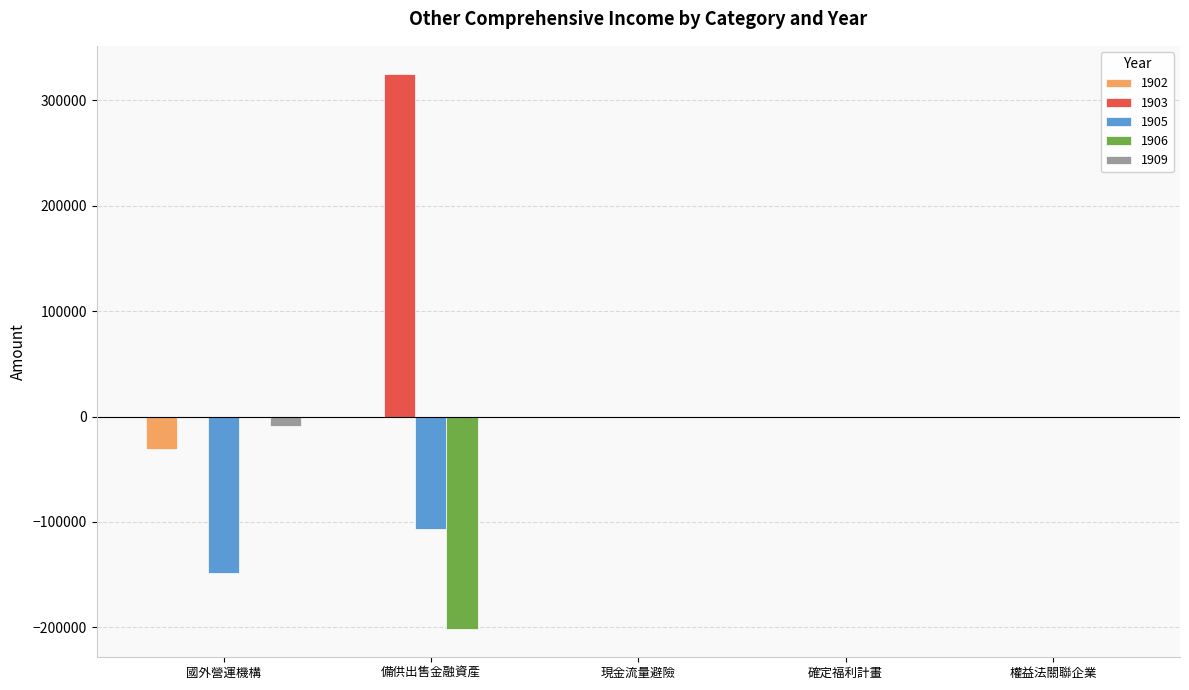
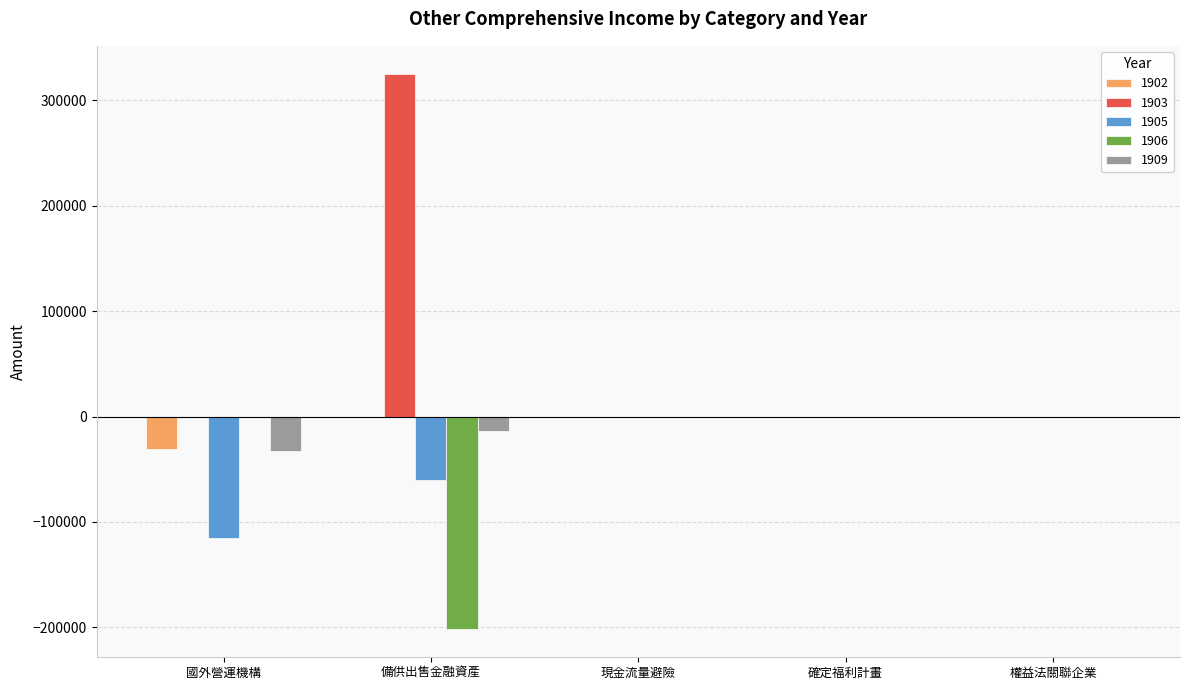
1905, 國外營運機構: -148000 -> -115000
1909, 國外營運機構: -9000 -> -33000
1905, 備供出售金融資產: -107000 -> -60000
1909, 備供出售金融資產: 0 -> -14000
